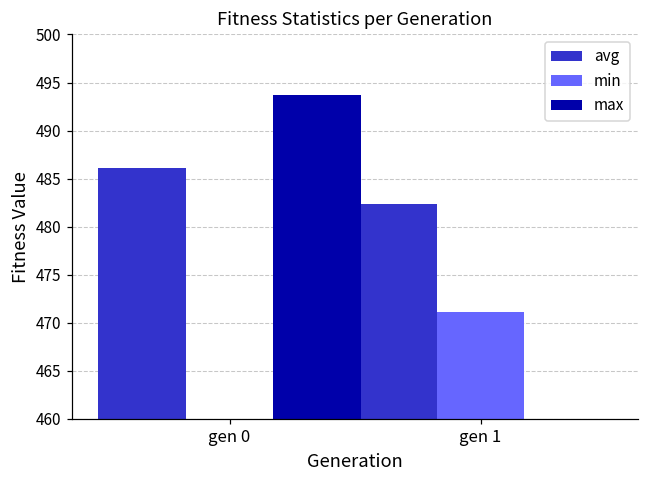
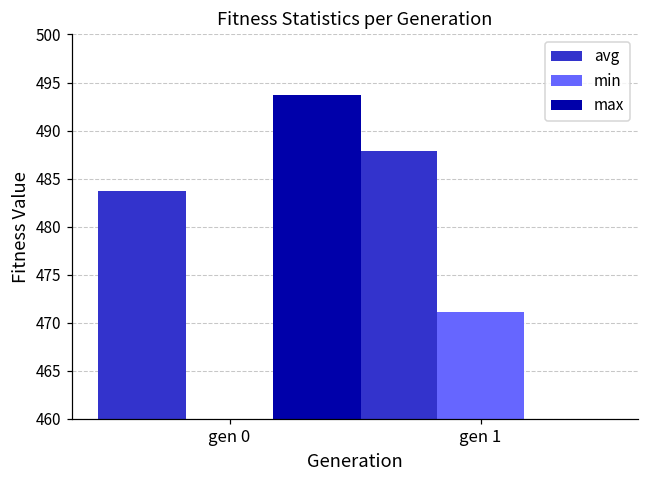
avg, gen 0: 486 -> 484
avg, gen 1: 482 -> 488
